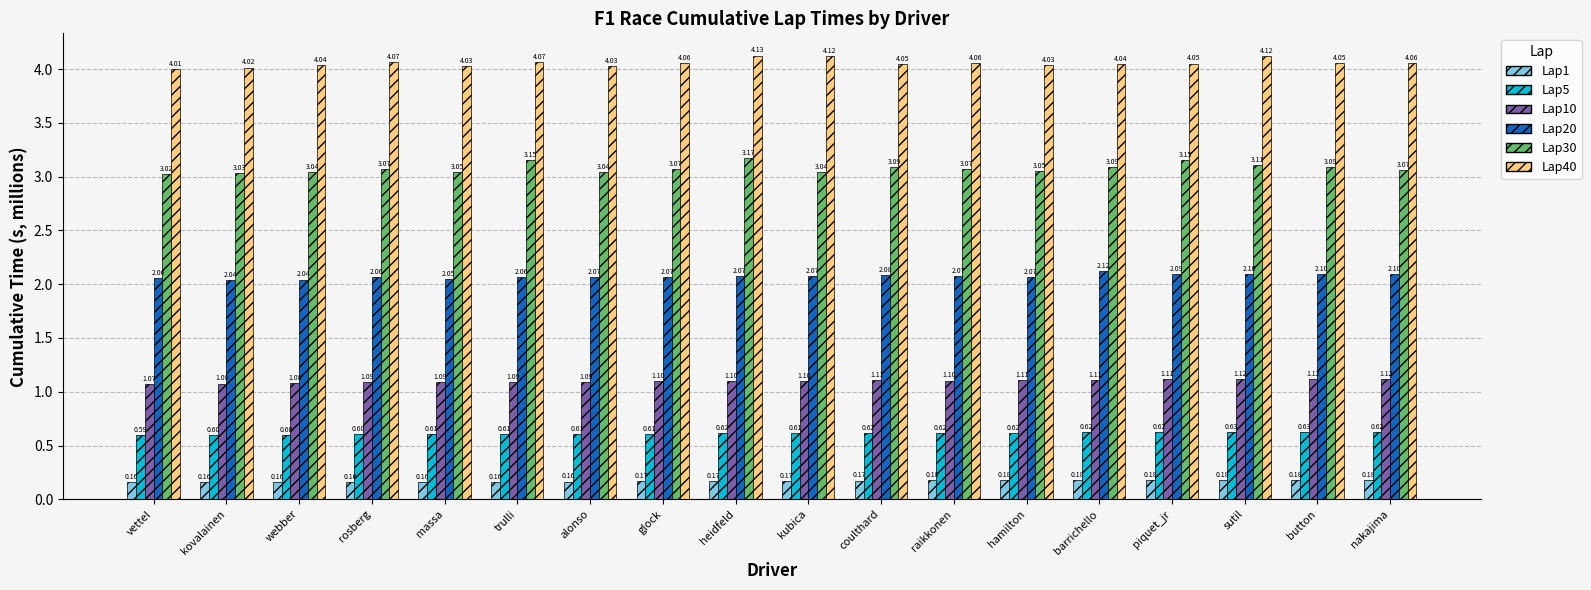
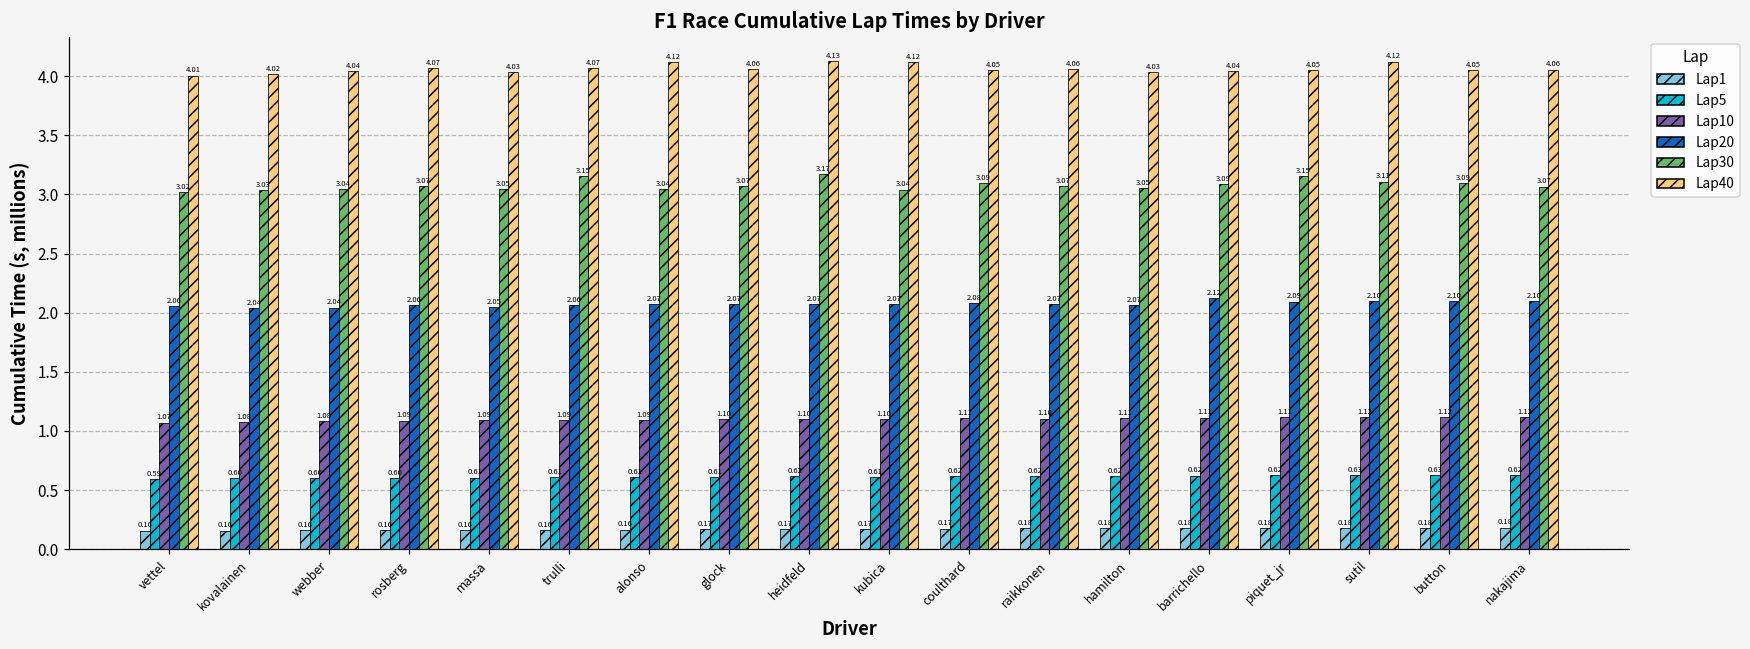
Lap40, alonso: 4.03 -> 4.12
